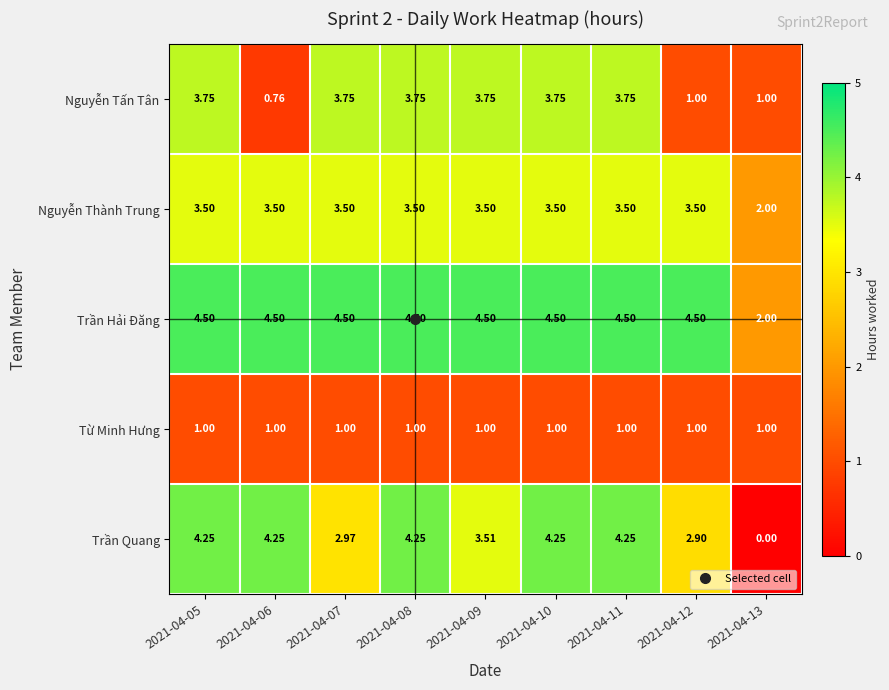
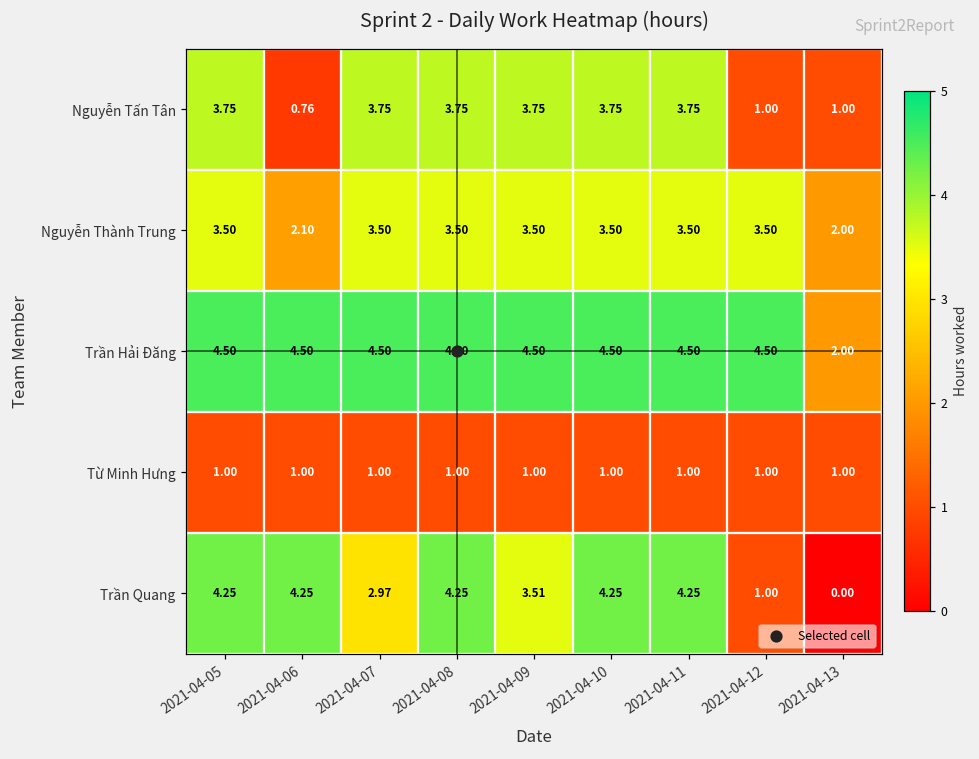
Nguyễn Thành Trung, 2021-04-06: 3.50 -> 2.10
Trần Quang, 2021-04-12: 2.90 -> 1.00
